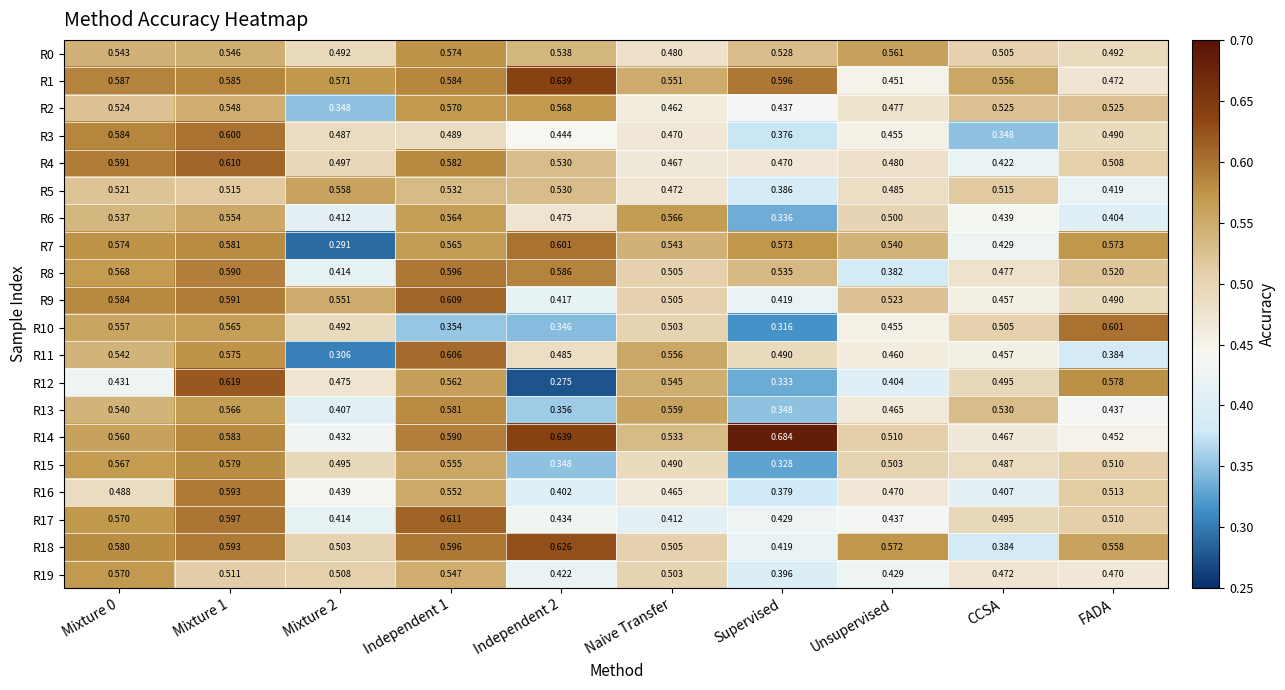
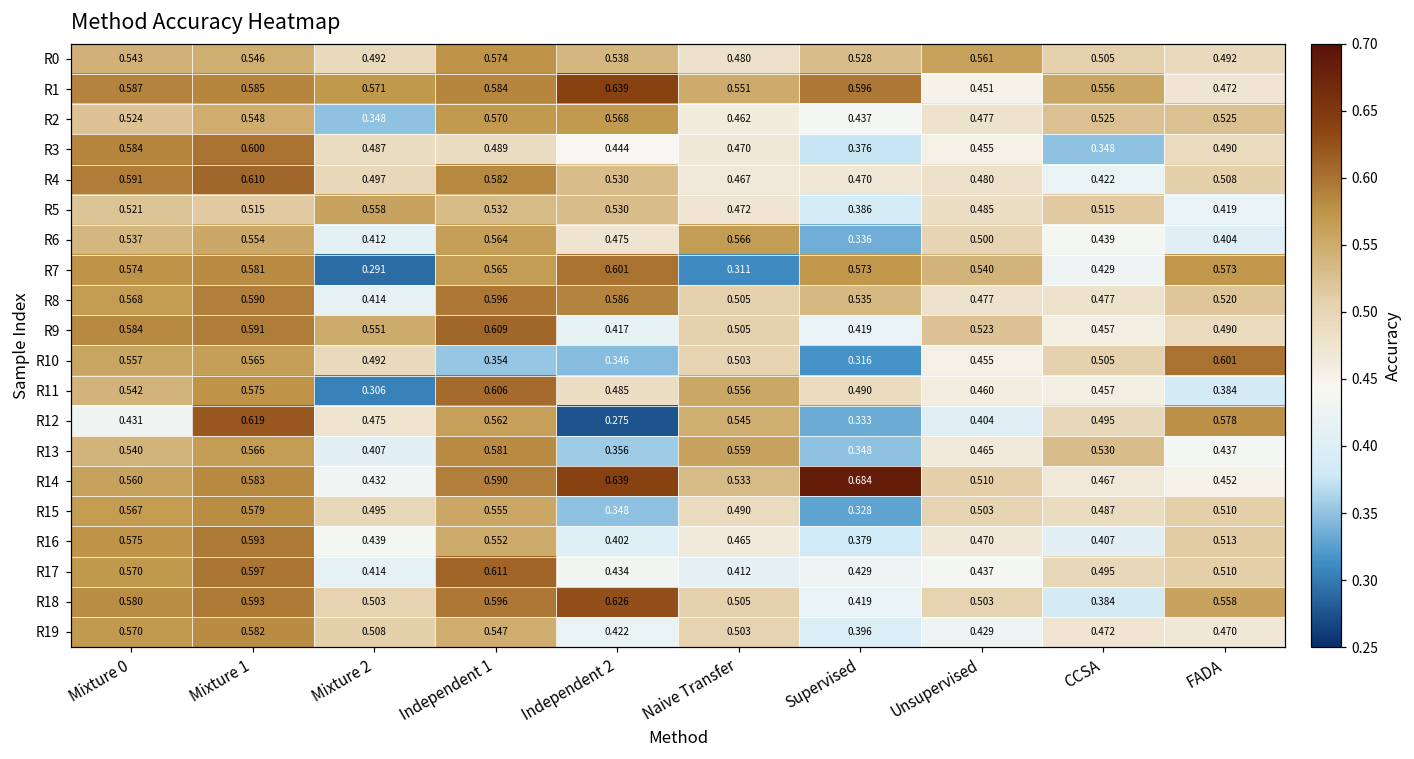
R7, Naive Transfer: 0.543 -> 0.311
R8, Unsupervised: 0.382 -> 0.477
R16, Mixture 0: 0.488 -> 0.575
R18, Unsupervised: 0.572 -> 0.503
R19, Mixture 1: 0.511 -> 0.582
